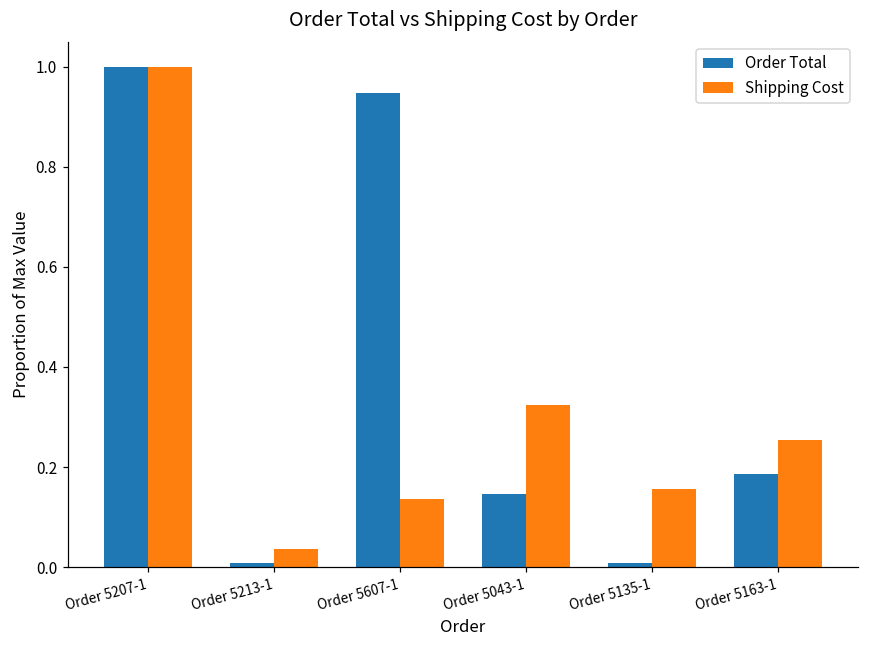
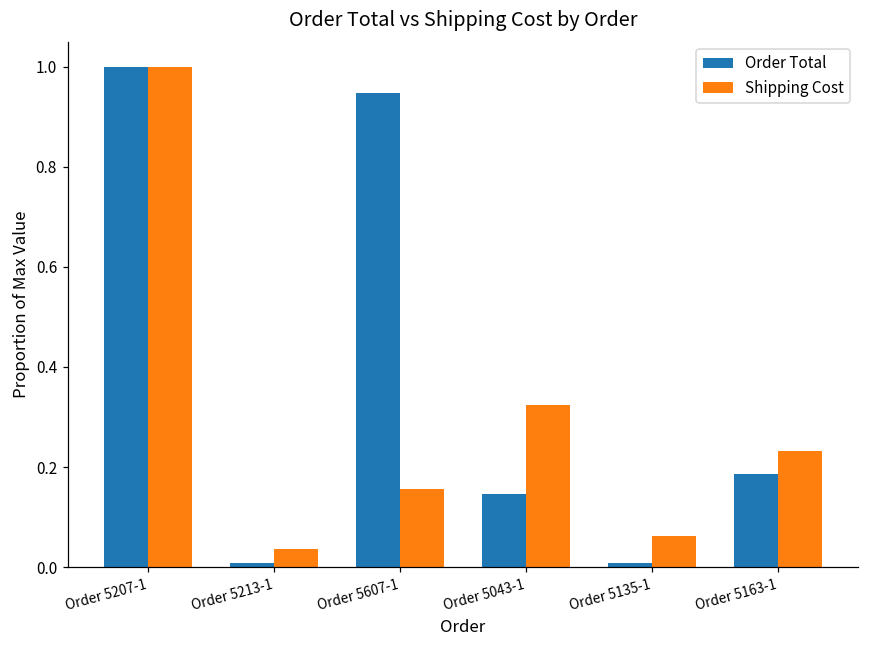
Shipping Cost, Order 5607-1: 0.14 -> 0.16
Shipping Cost, Order 5135-1: 0.16 -> 0.06
Shipping Cost, Order 5163-1: 0.25 -> 0.23
